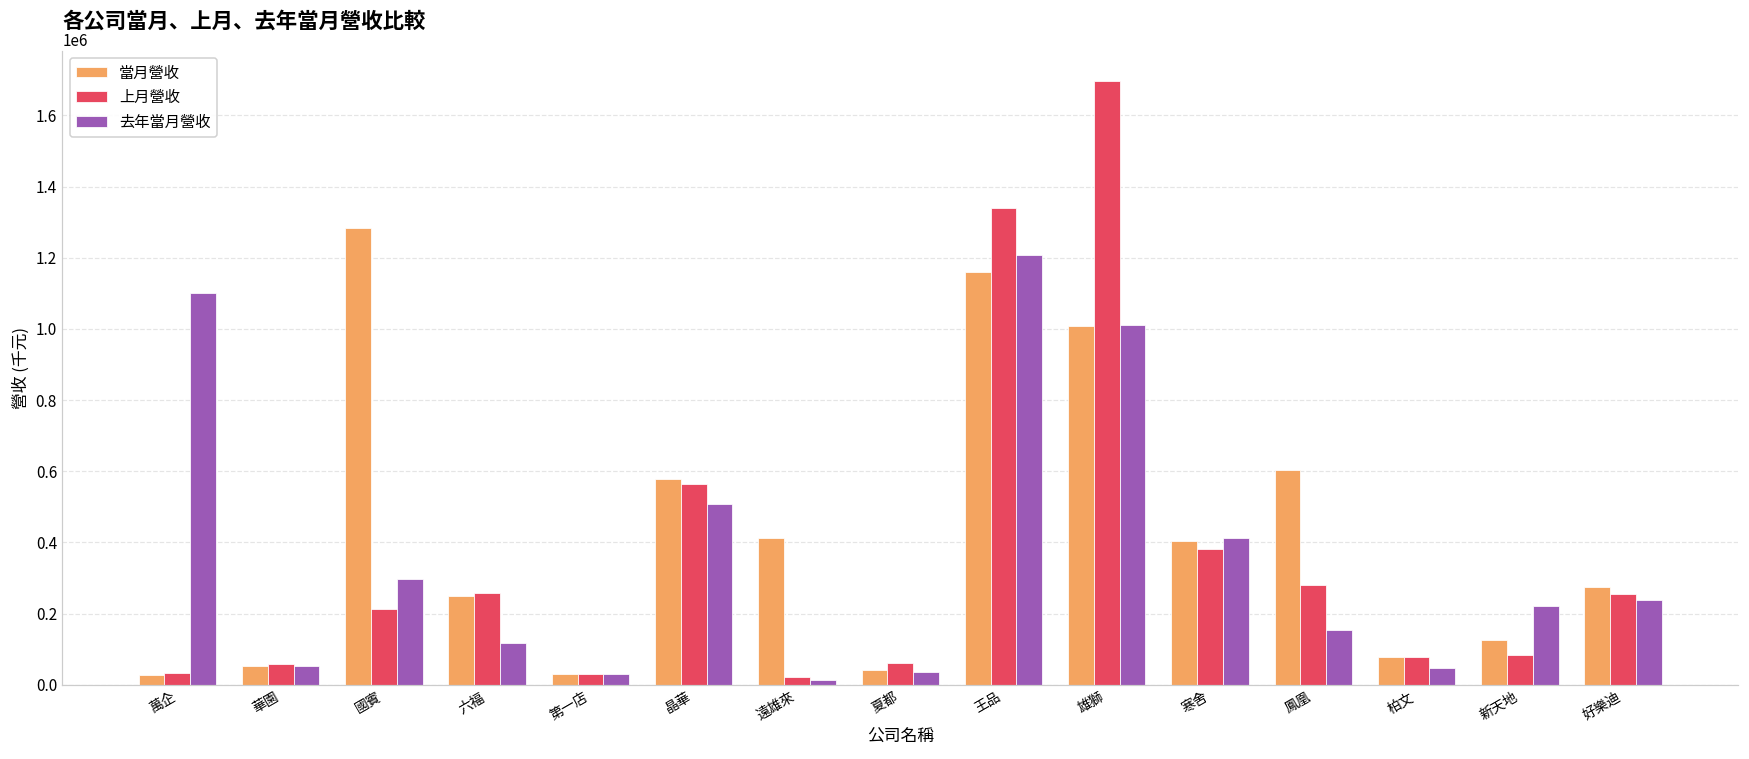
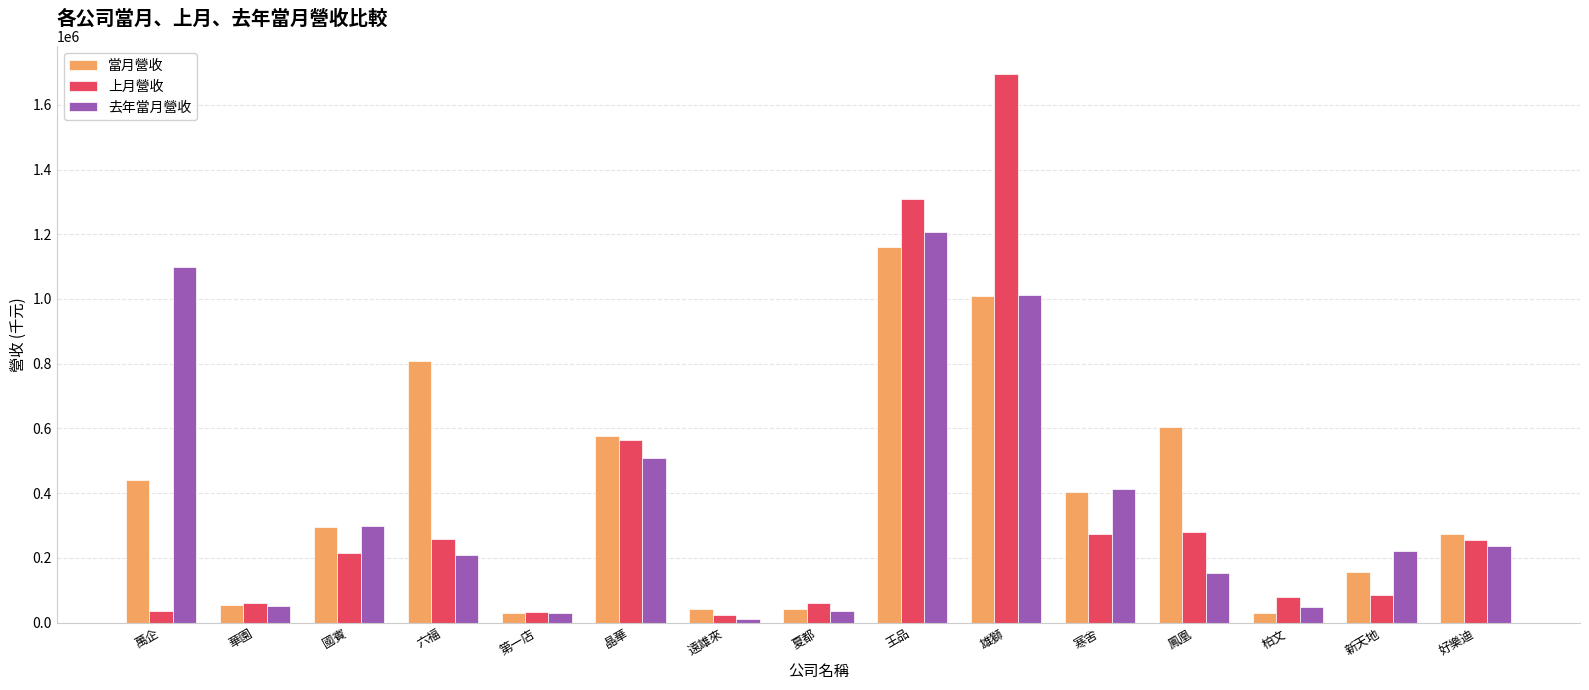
當月營收, 萬企: 30000 -> 440000
當月營收, 國賓: 1280000 -> 290000
當月營收, 六福: 250000 -> 810000
去年當月營收, 六福: 120000 -> 210000
當月營收, 遠雄來: 410000 -> 40000
上月營收, 王品: 1340000 -> 1310000
上月營收, 寒舍: 380000 -> 270000
當月營收, 柏文: 80000 -> 30000
當月營收, 新天地: 120000 -> 160000
